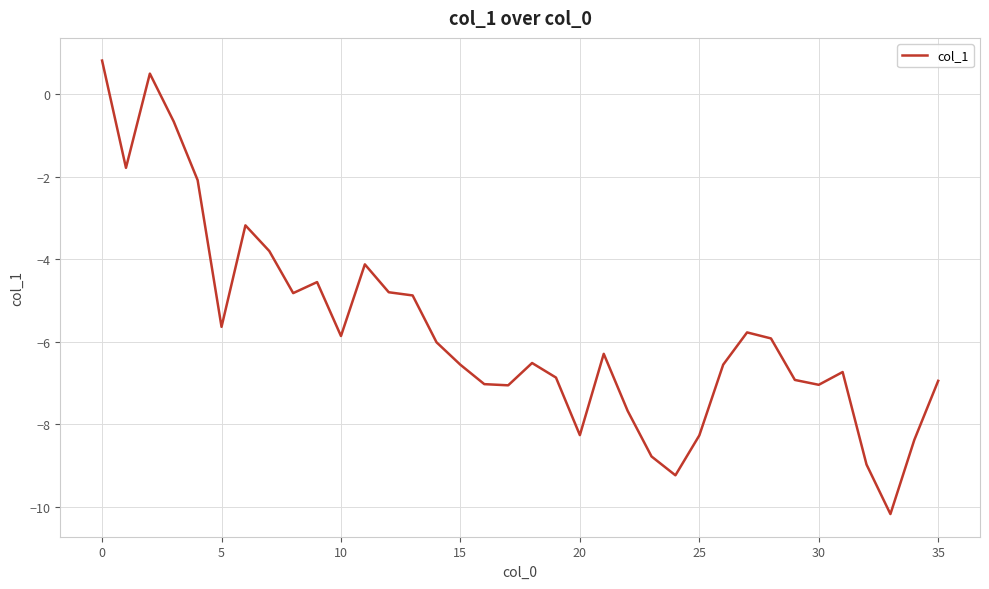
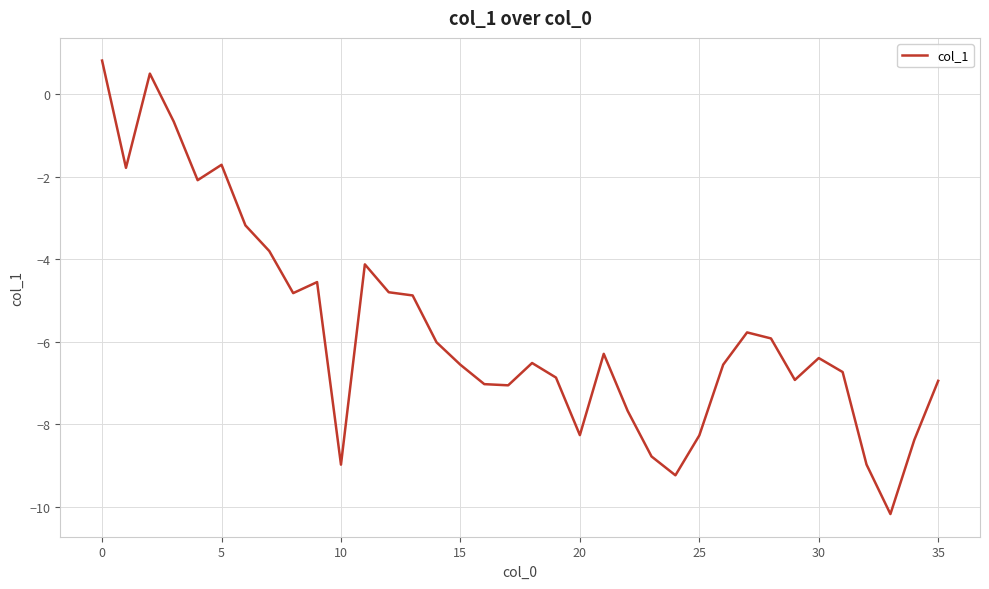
5: -5.6 -> -1.7
10: -5.9 -> -9.0
30: -7.0 -> -6.4
